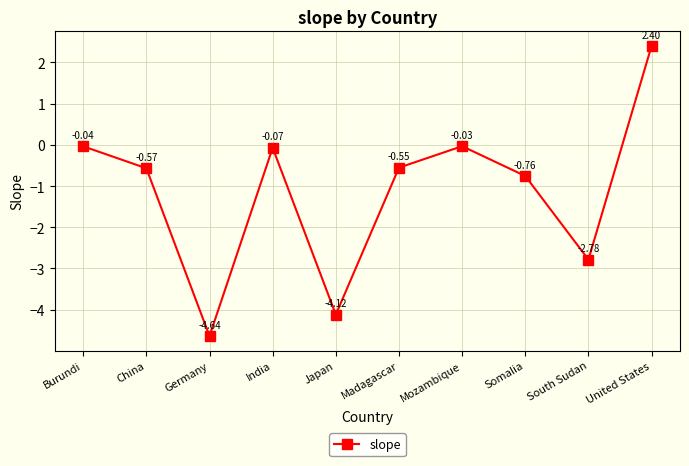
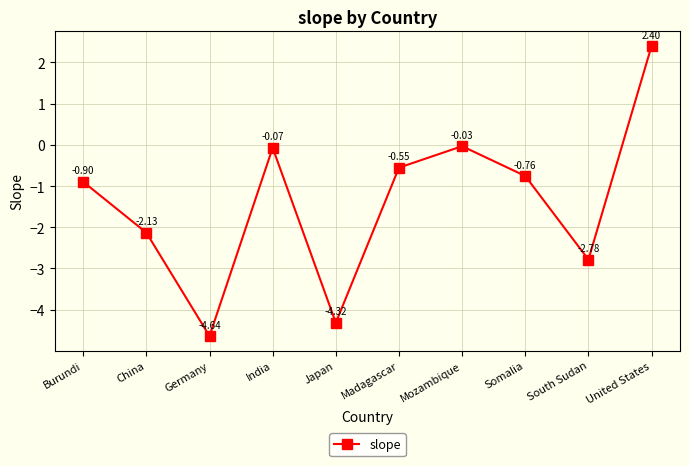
Burundi: -0.04 -> -0.90
China: -0.57 -> -2.13
Japan: -4.12 -> -4.32
